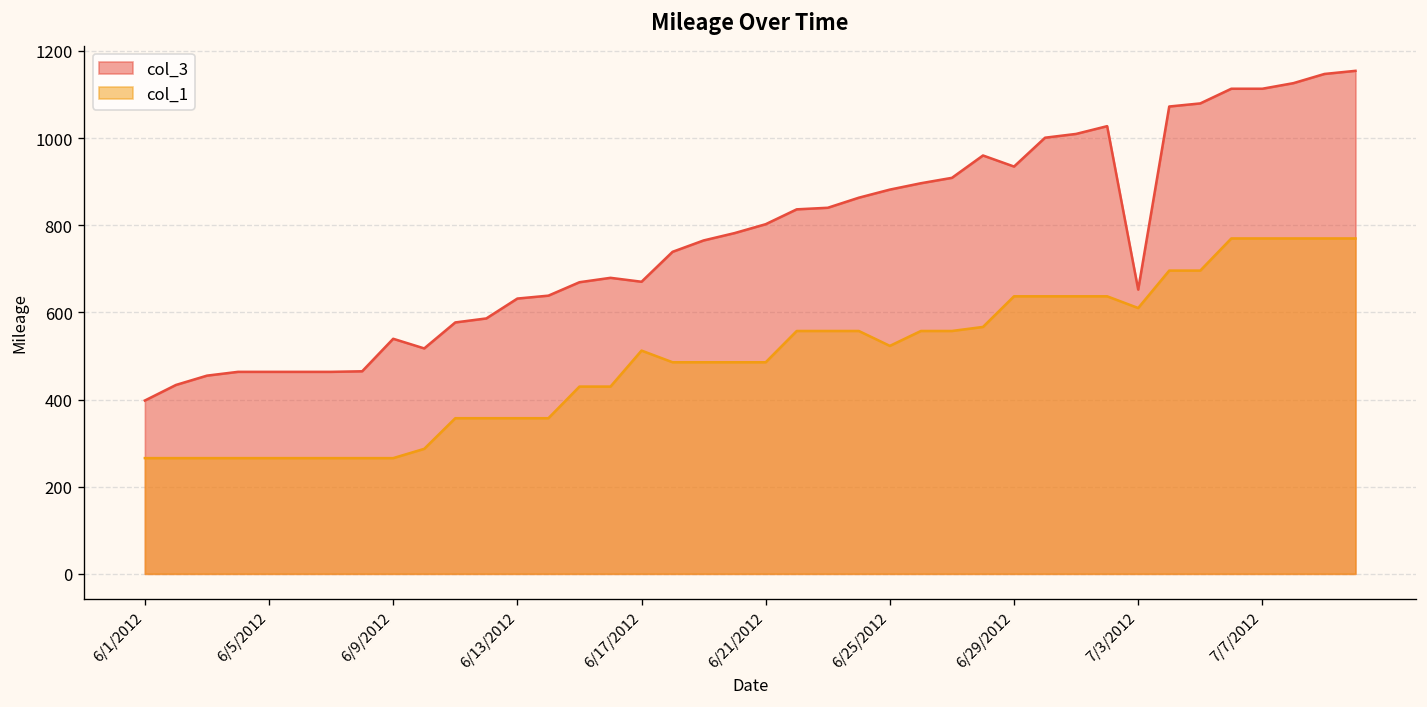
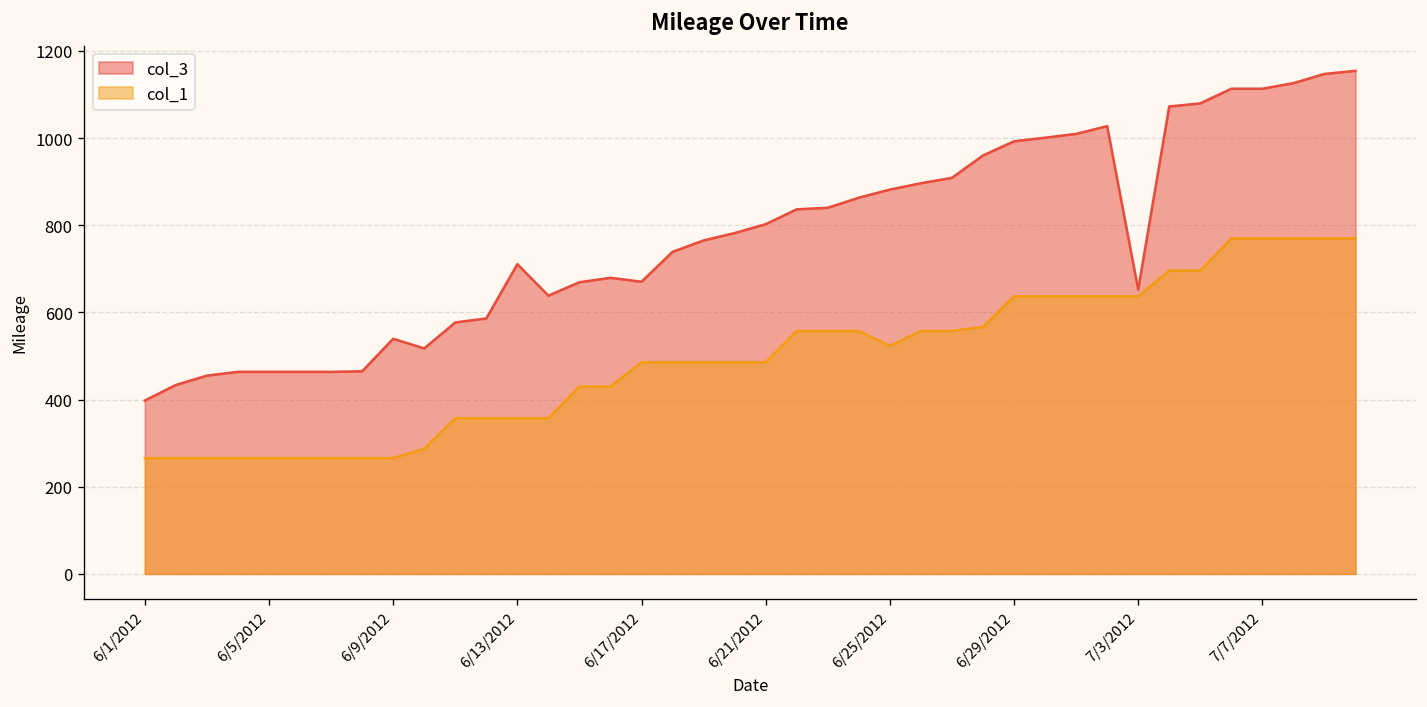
col_3, 6/13/2012: 630 -> 710
col_1, 6/17/2012: 510 -> 490
col_3, 6/29/2012: 930 -> 990
col_1, 7/3/2012: 610 -> 640
